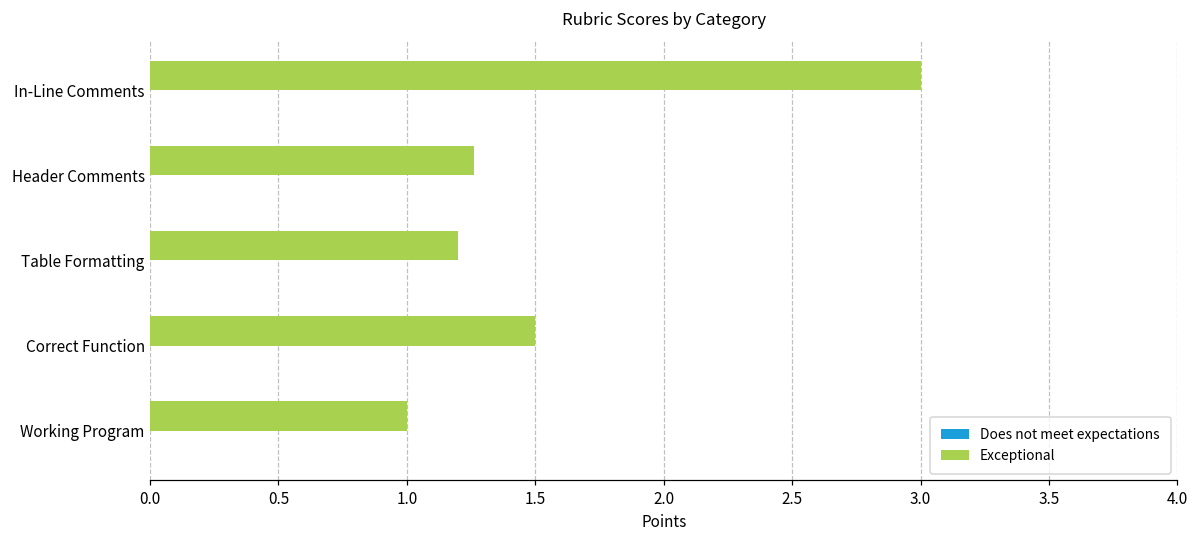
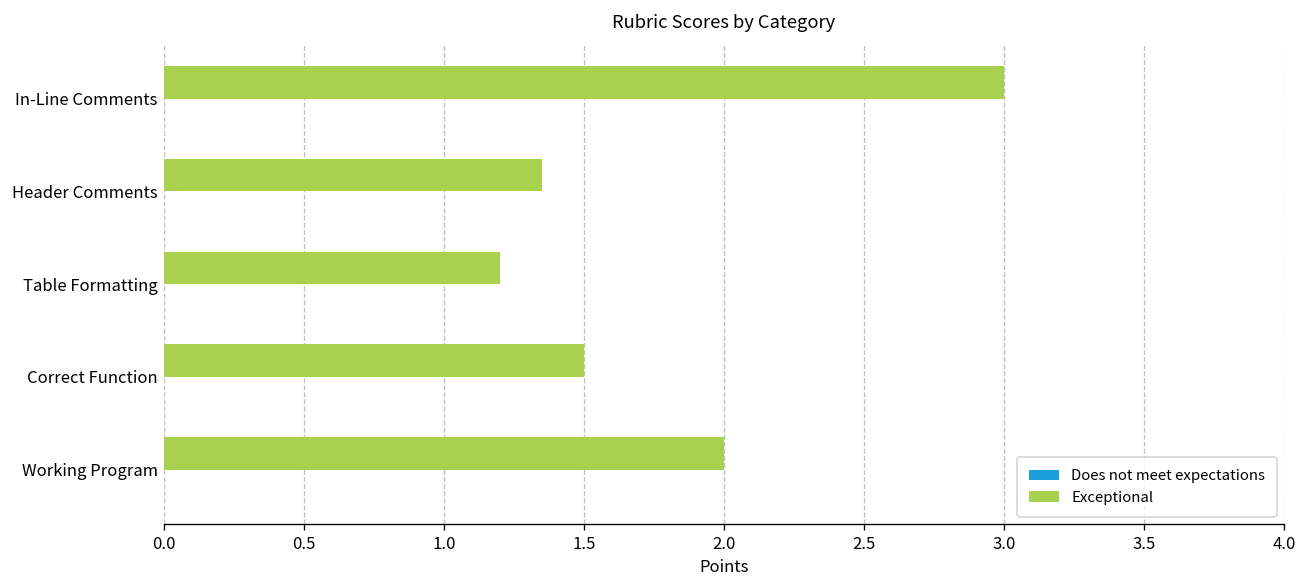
Exceptional, Header Comments: 1.26 -> 1.35
Exceptional, Working Program: 1 -> 2
